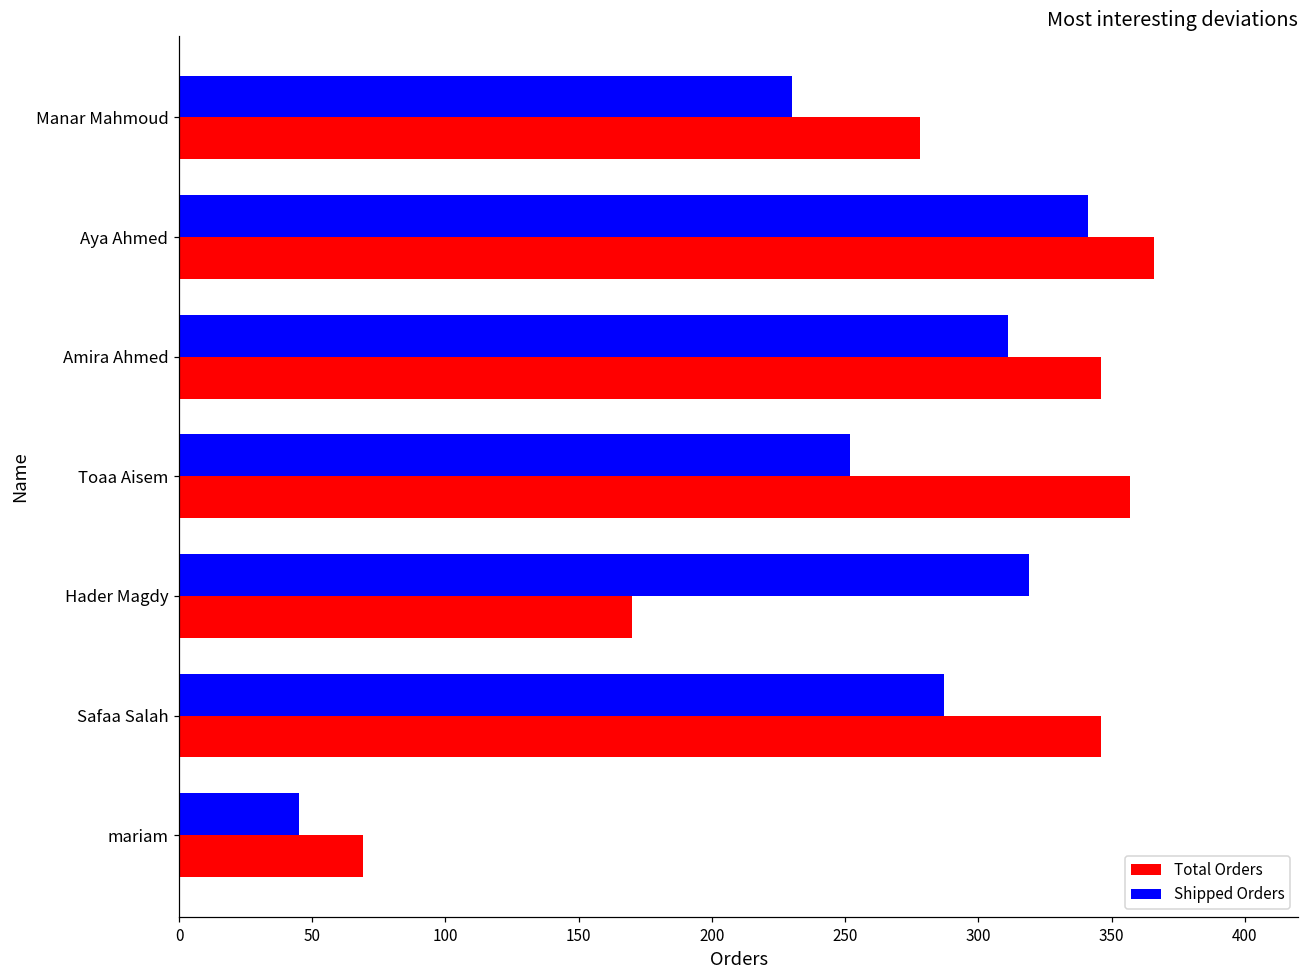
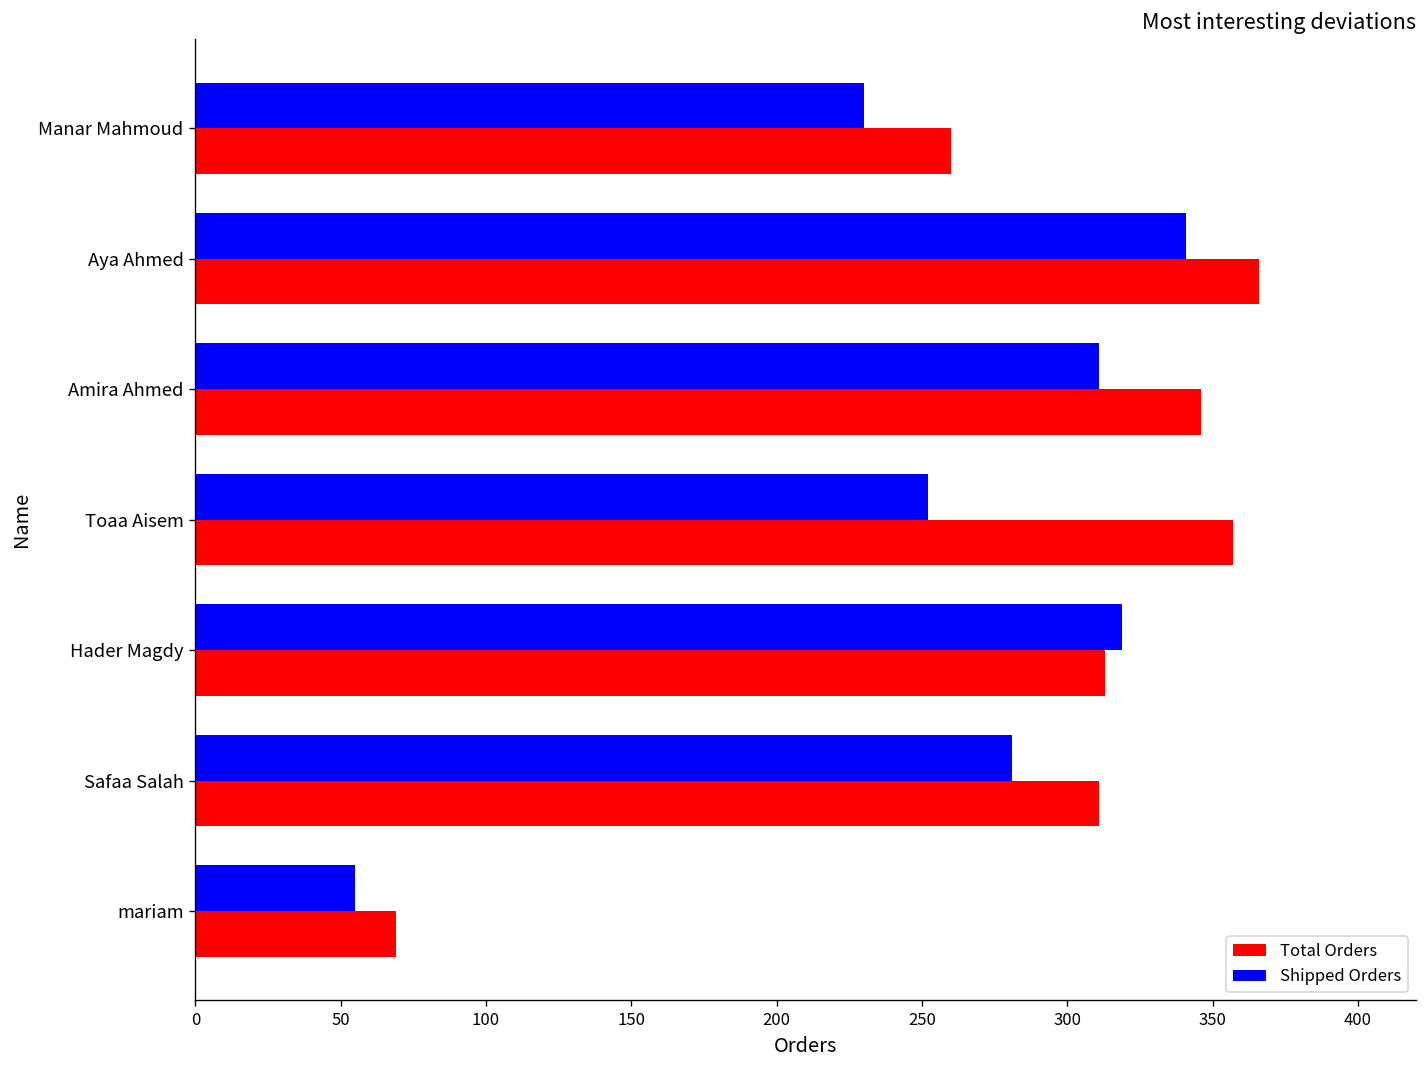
Total Orders, Manar Mahmoud: 278 -> 260
Total Orders, Hader Magdy: 170 -> 313
Shipped Orders, Safaa Salah: 287 -> 281
Total Orders, Safaa Salah: 346 -> 311
Shipped Orders, mariam: 45 -> 55
